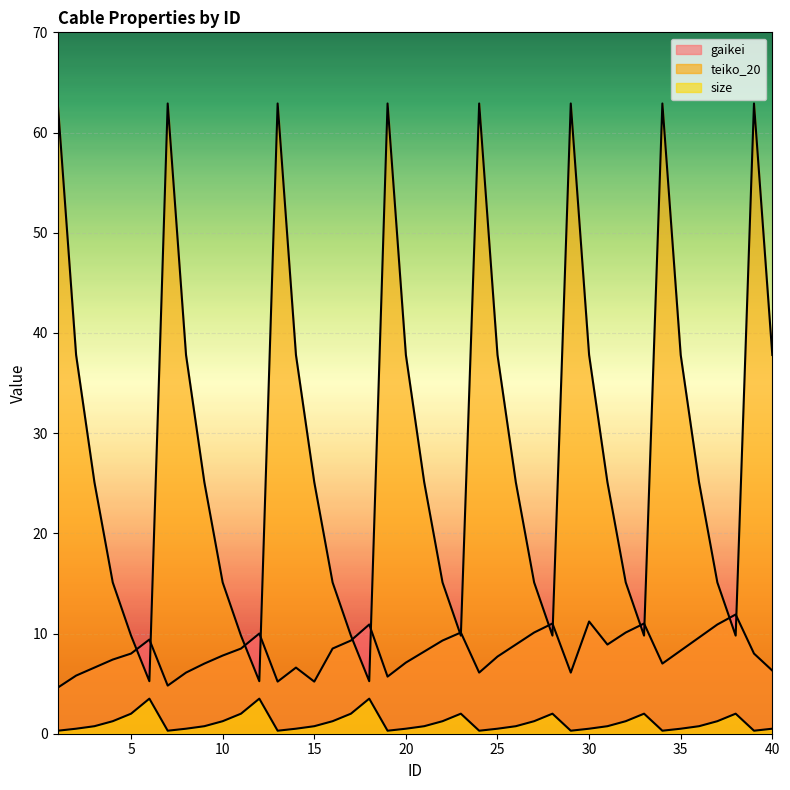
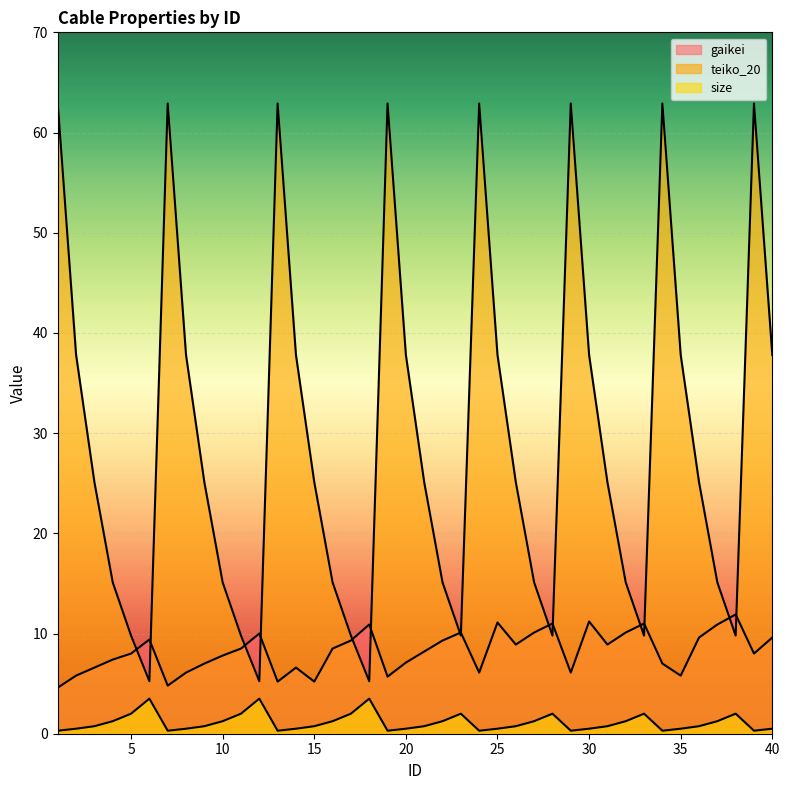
gaikei, 25: 7.7 -> 11.1
gaikei, 35: 8.3 -> 5.8
gaikei, 40: 6.3 -> 9.6
